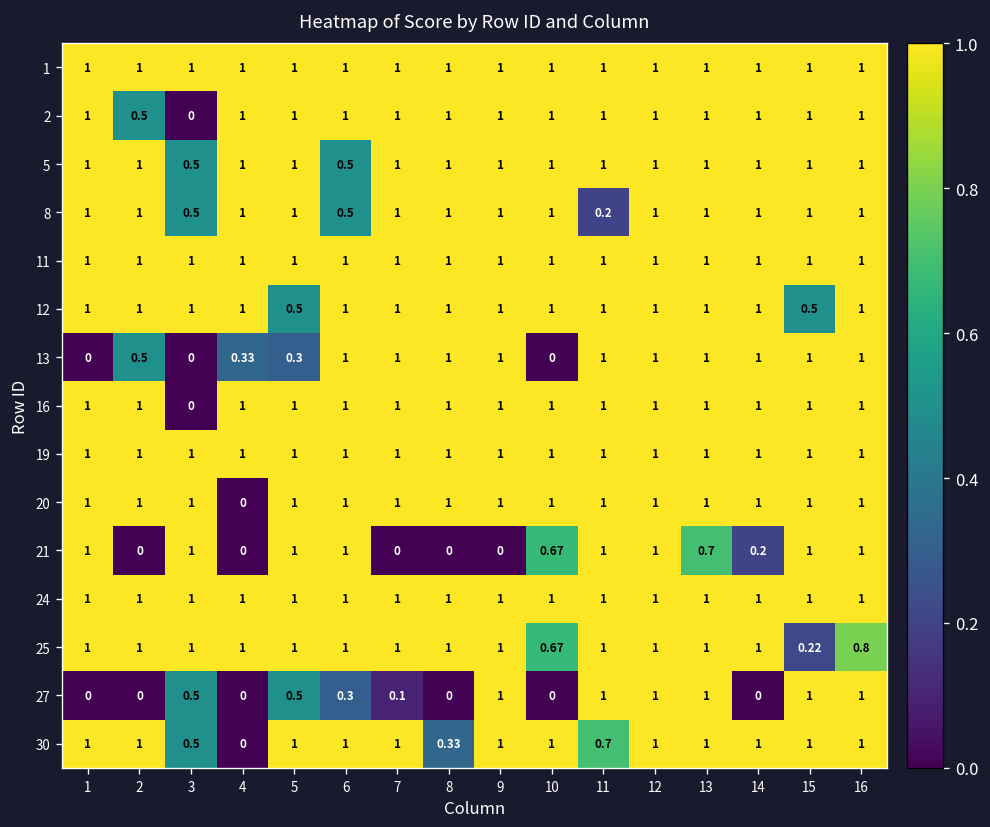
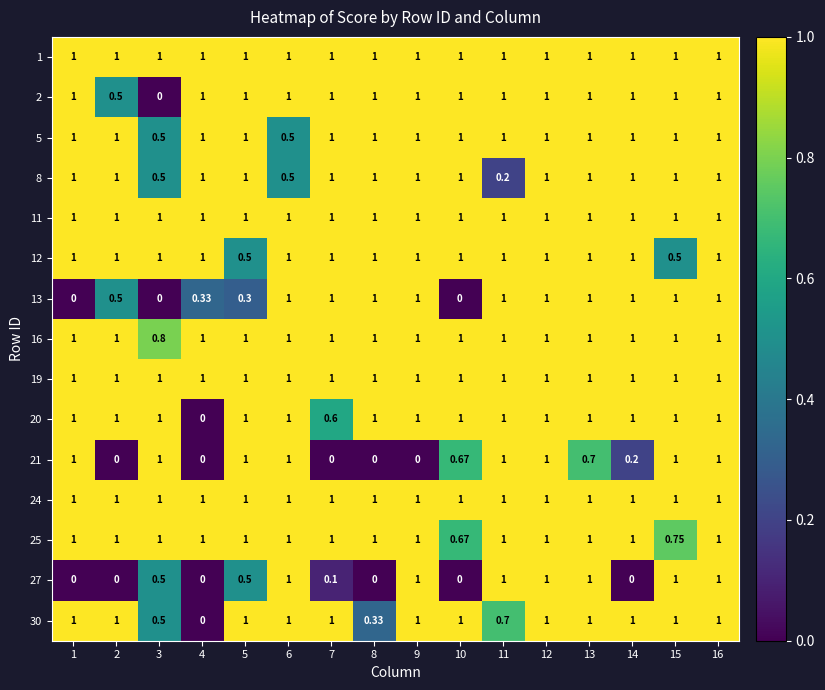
16, 3: 0 -> 0.8
20, 7: 1 -> 0.6
25, 15: 0.22 -> 0.75
25, 16: 0.8 -> 1
27, 6: 0.3 -> 1
